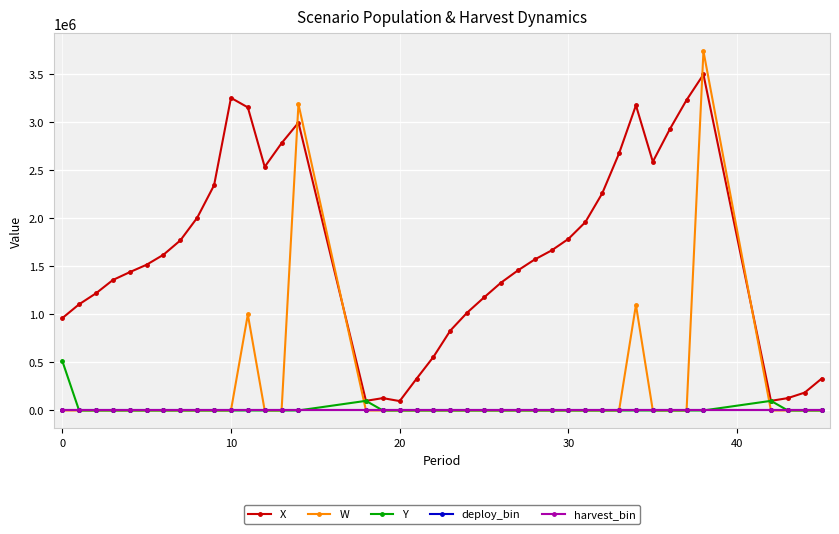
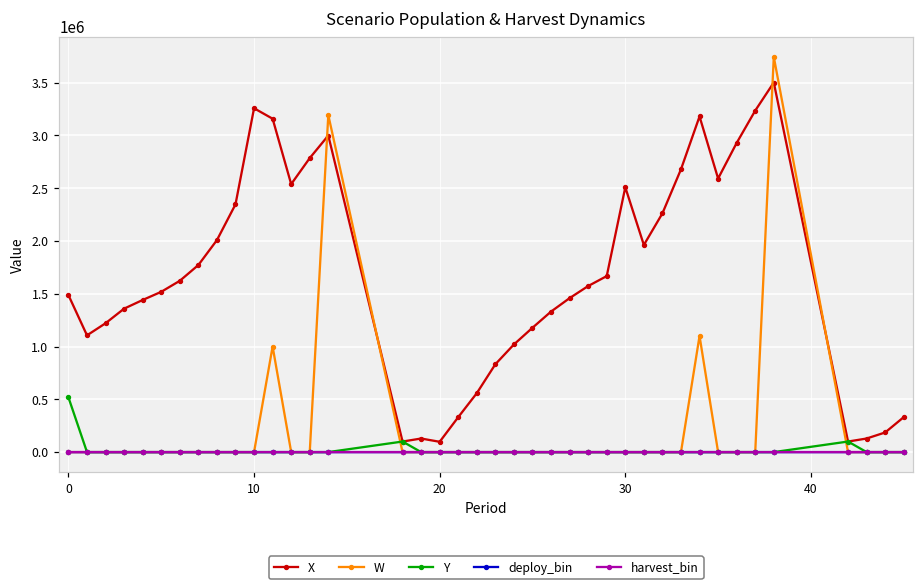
X, 0: 1000000 -> 1500000
X, 30: 1800000 -> 2500000
